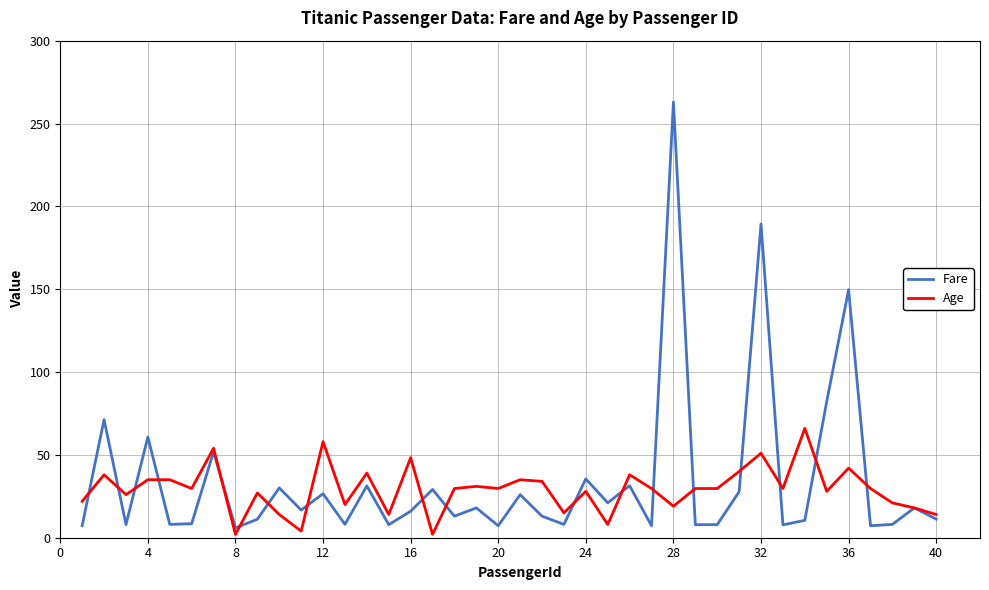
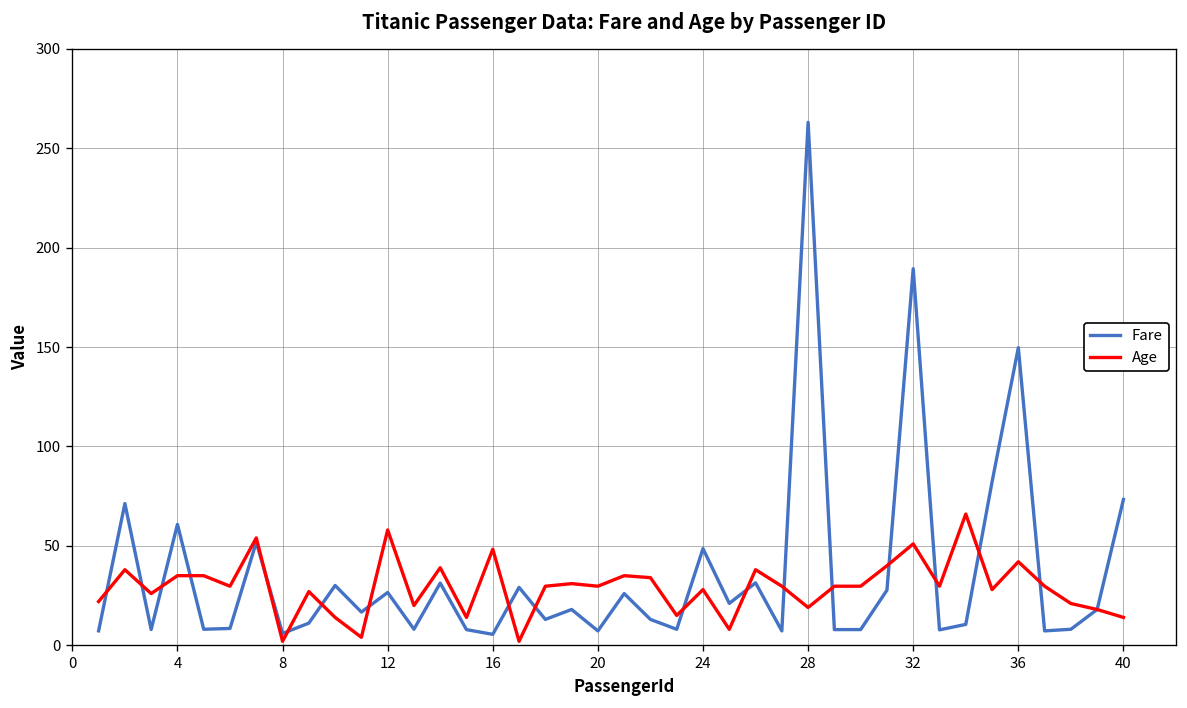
Fare, 16: 16 -> 6
Fare, 24: 36 -> 49
Fare, 40: 11 -> 73
